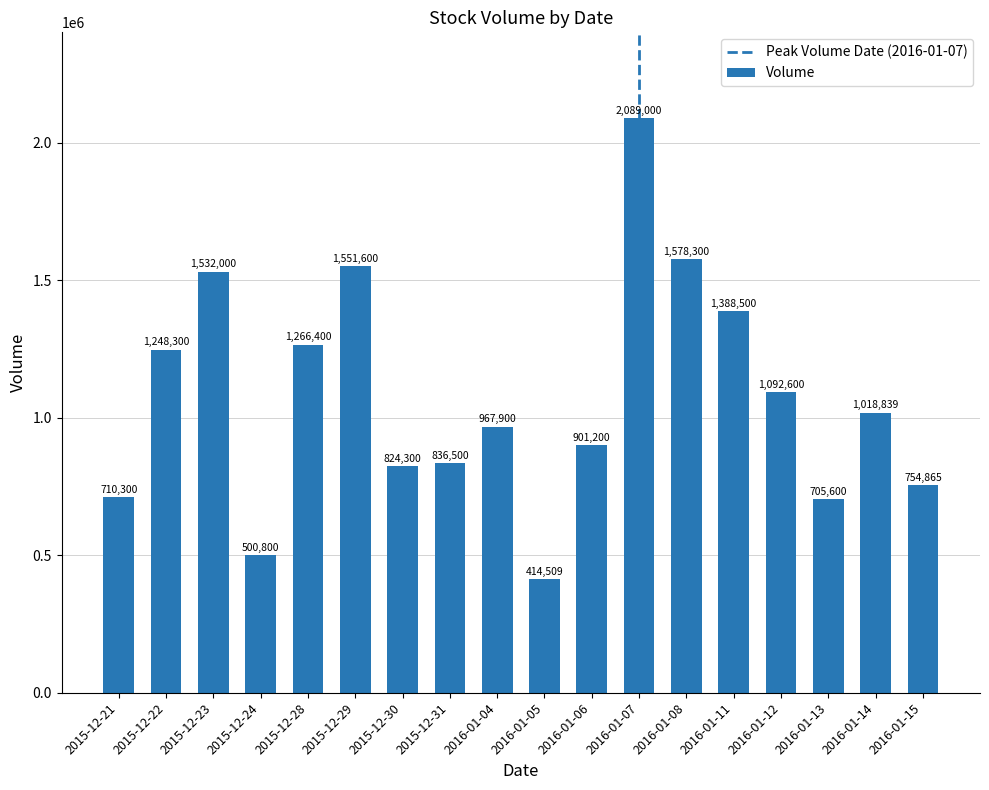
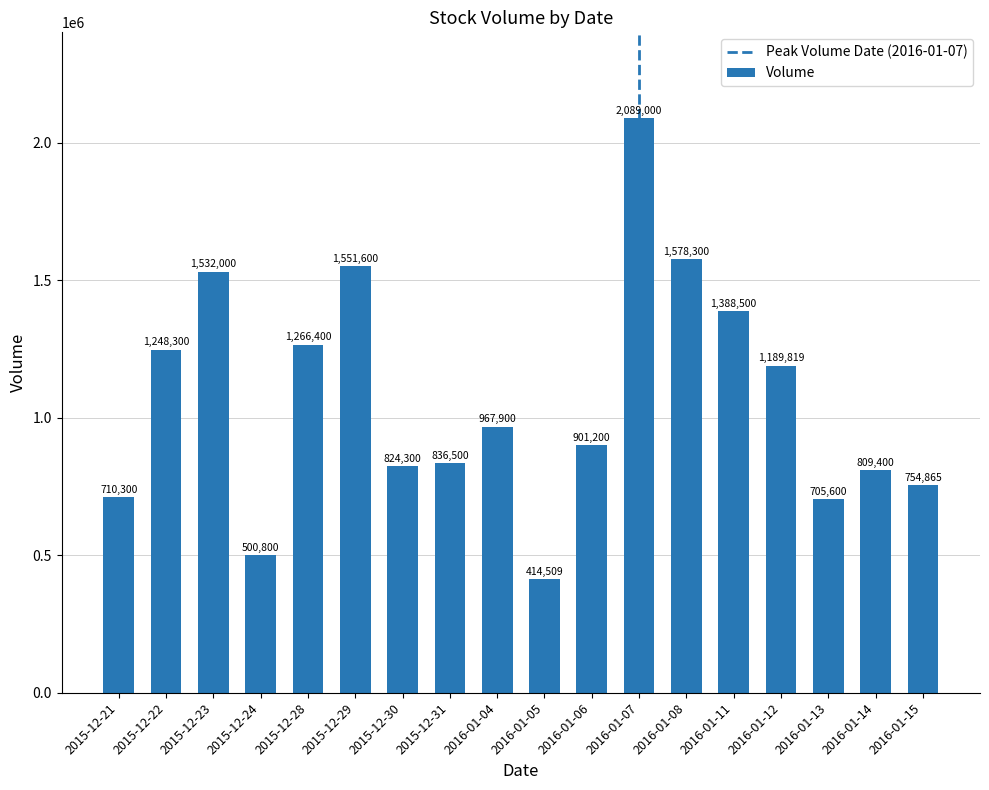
2016-01-12: 1,092,600 -> 1,189,819
2016-01-14: 1,018,839 -> 809,400
